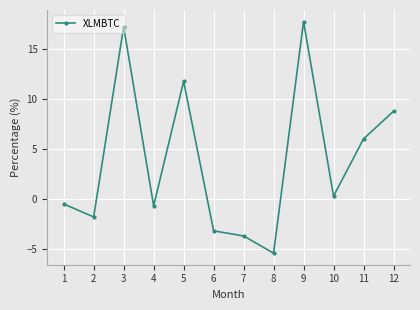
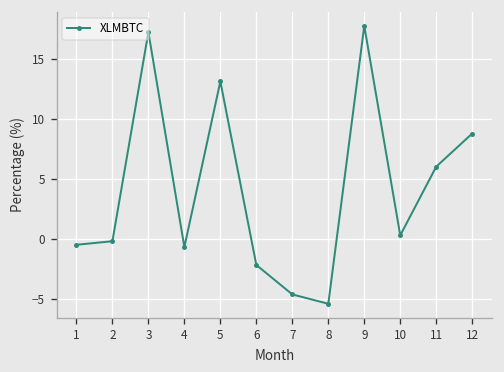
2: -1.8 -> -0.2
5: 11.8 -> 13.1
6: -3.1 -> -2.1
7: -3.7 -> -4.6
